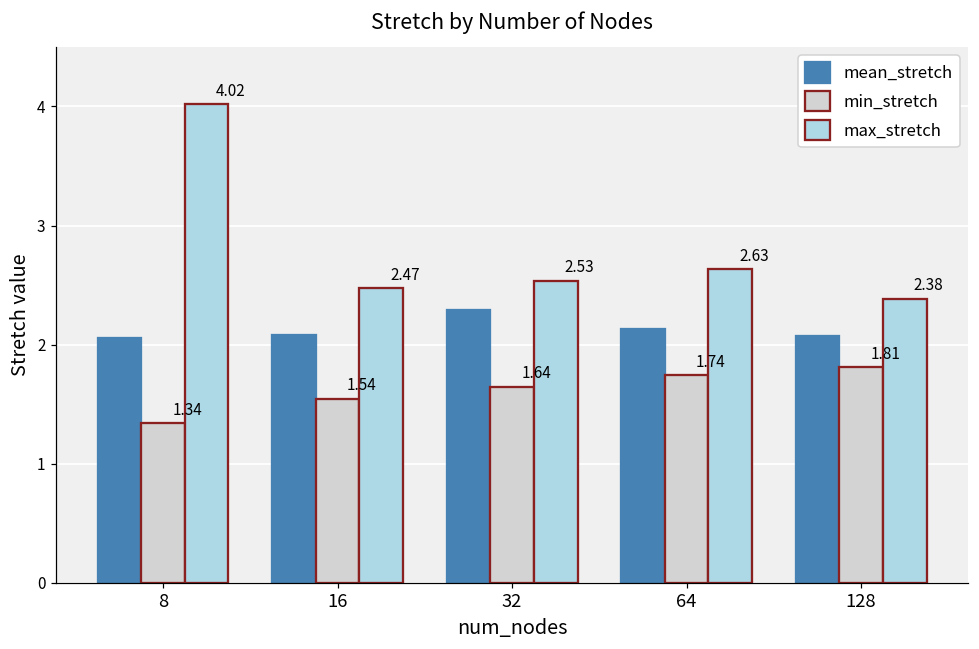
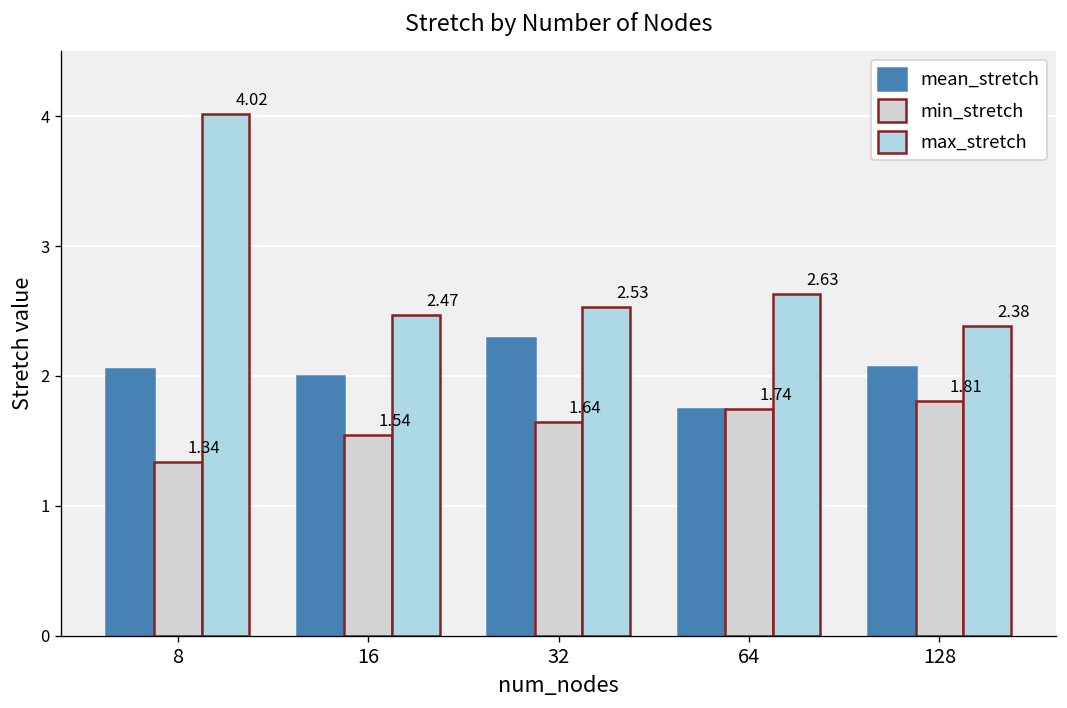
mean_stretch, 16: 2.08 -> 2.00
mean_stretch, 64: 2.13 -> 1.75
